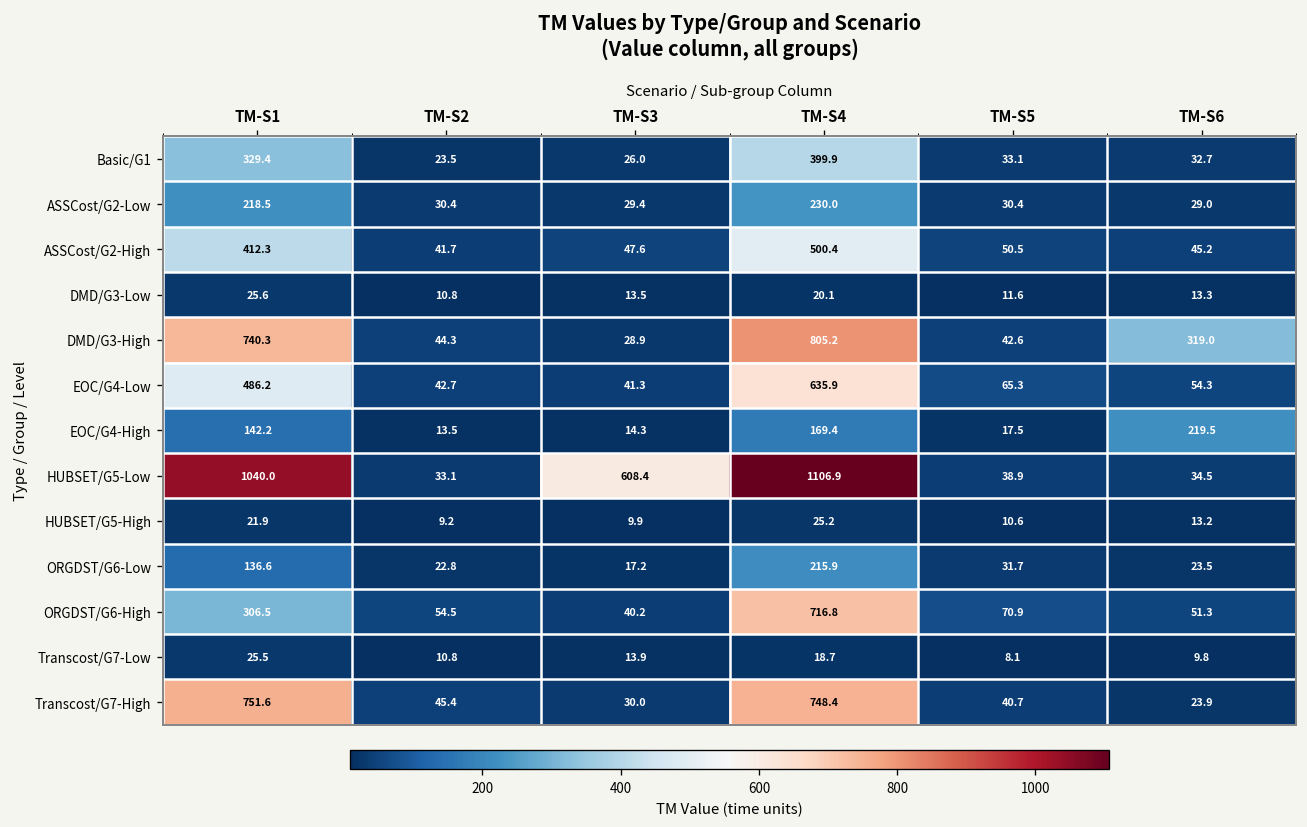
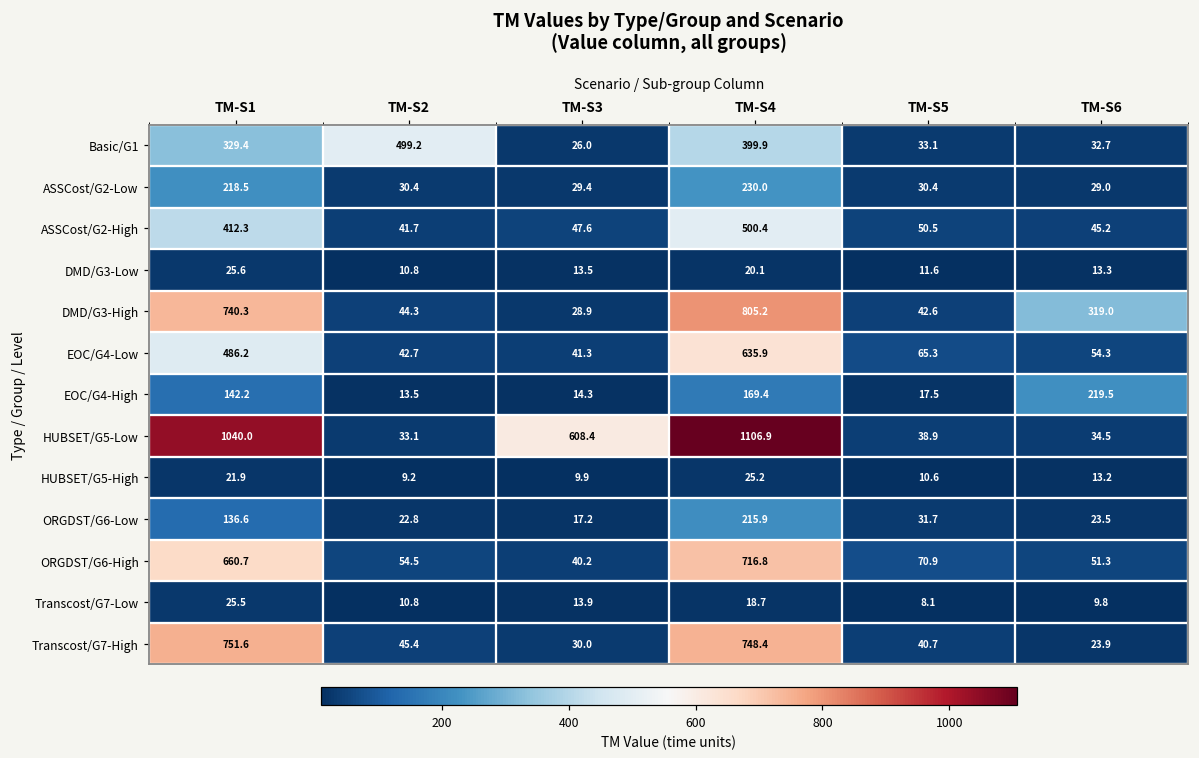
Basic/G1, TM-S2: 23.5 -> 499.2
ORGDST/G6-High, TM-S1: 306.5 -> 660.7
